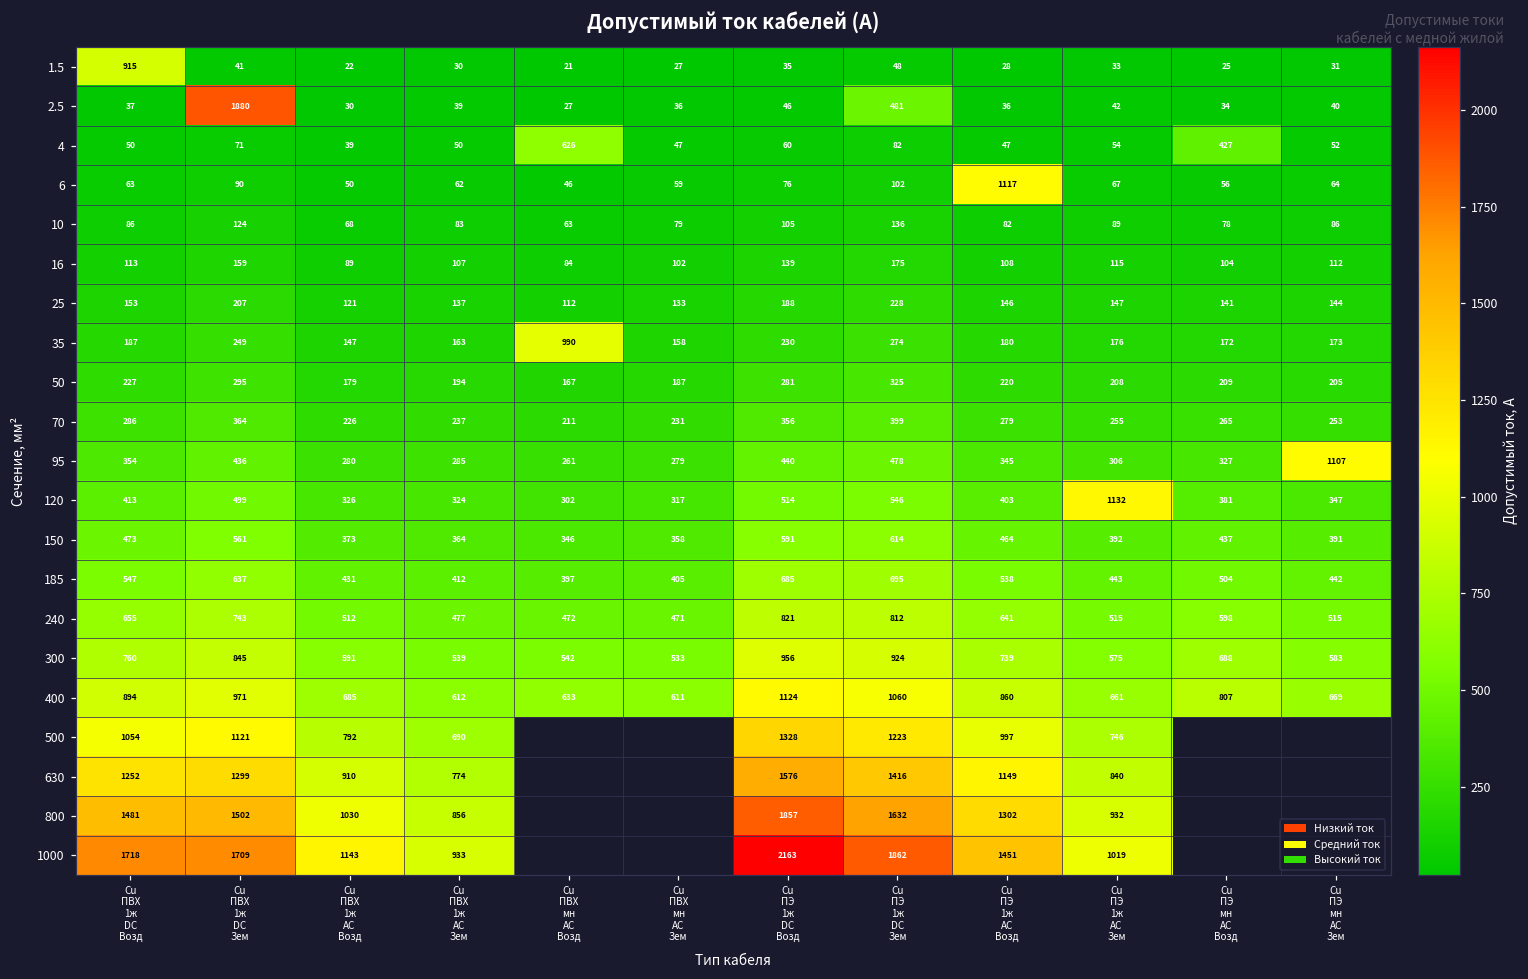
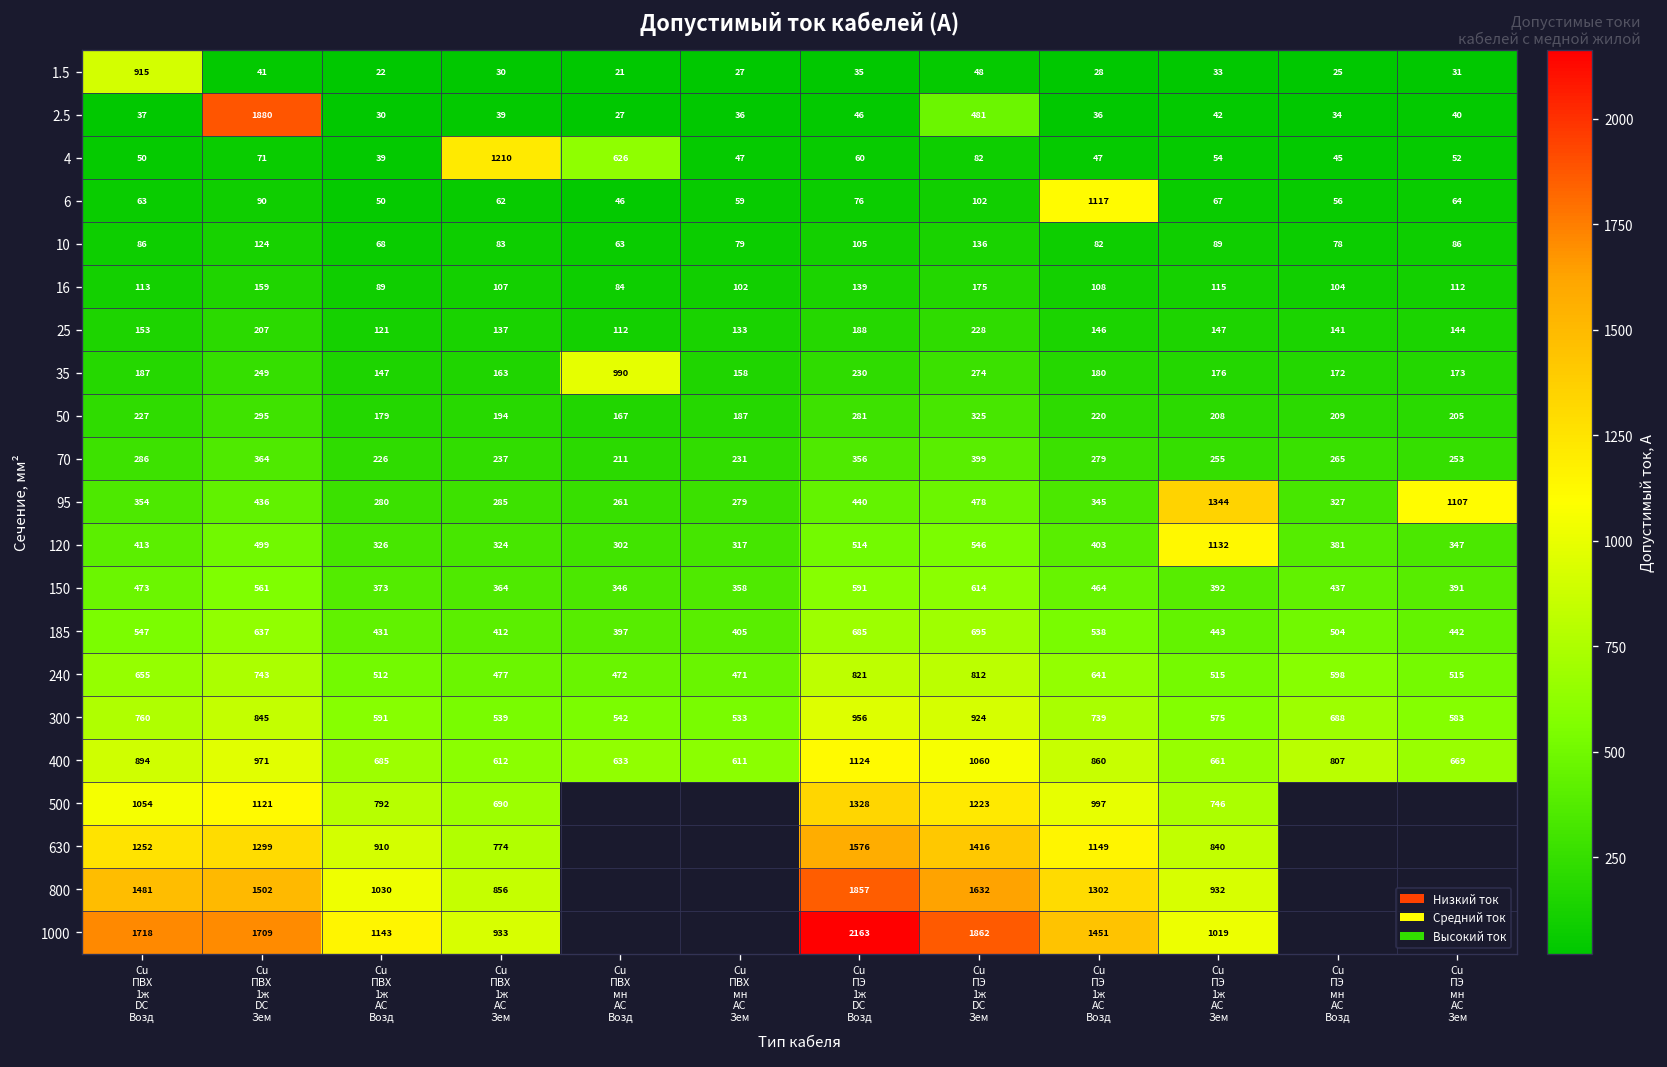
4, Cu ПВХ 1ж AC Зем: 50 -> 1210
4, Cu ПЭ мн AC Возд: 427 -> 45
95, Cu ПЭ 1ж AC Зем: 306 -> 1344
